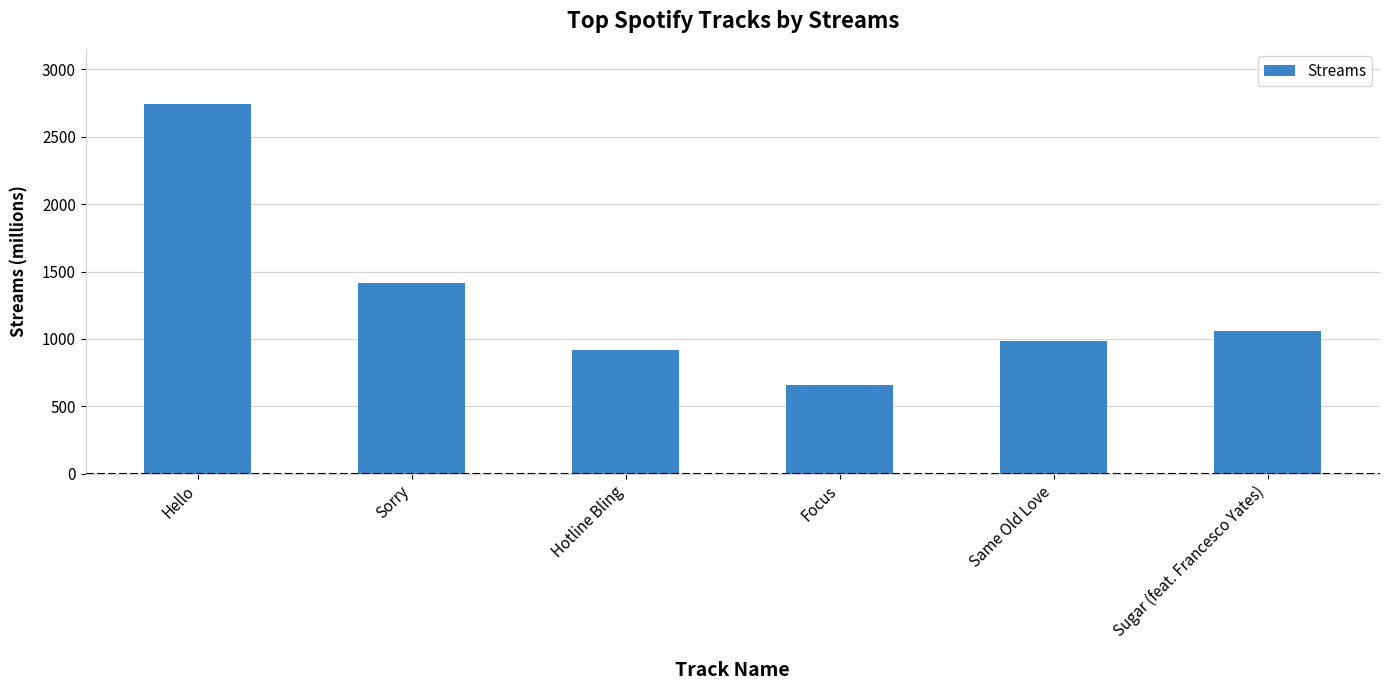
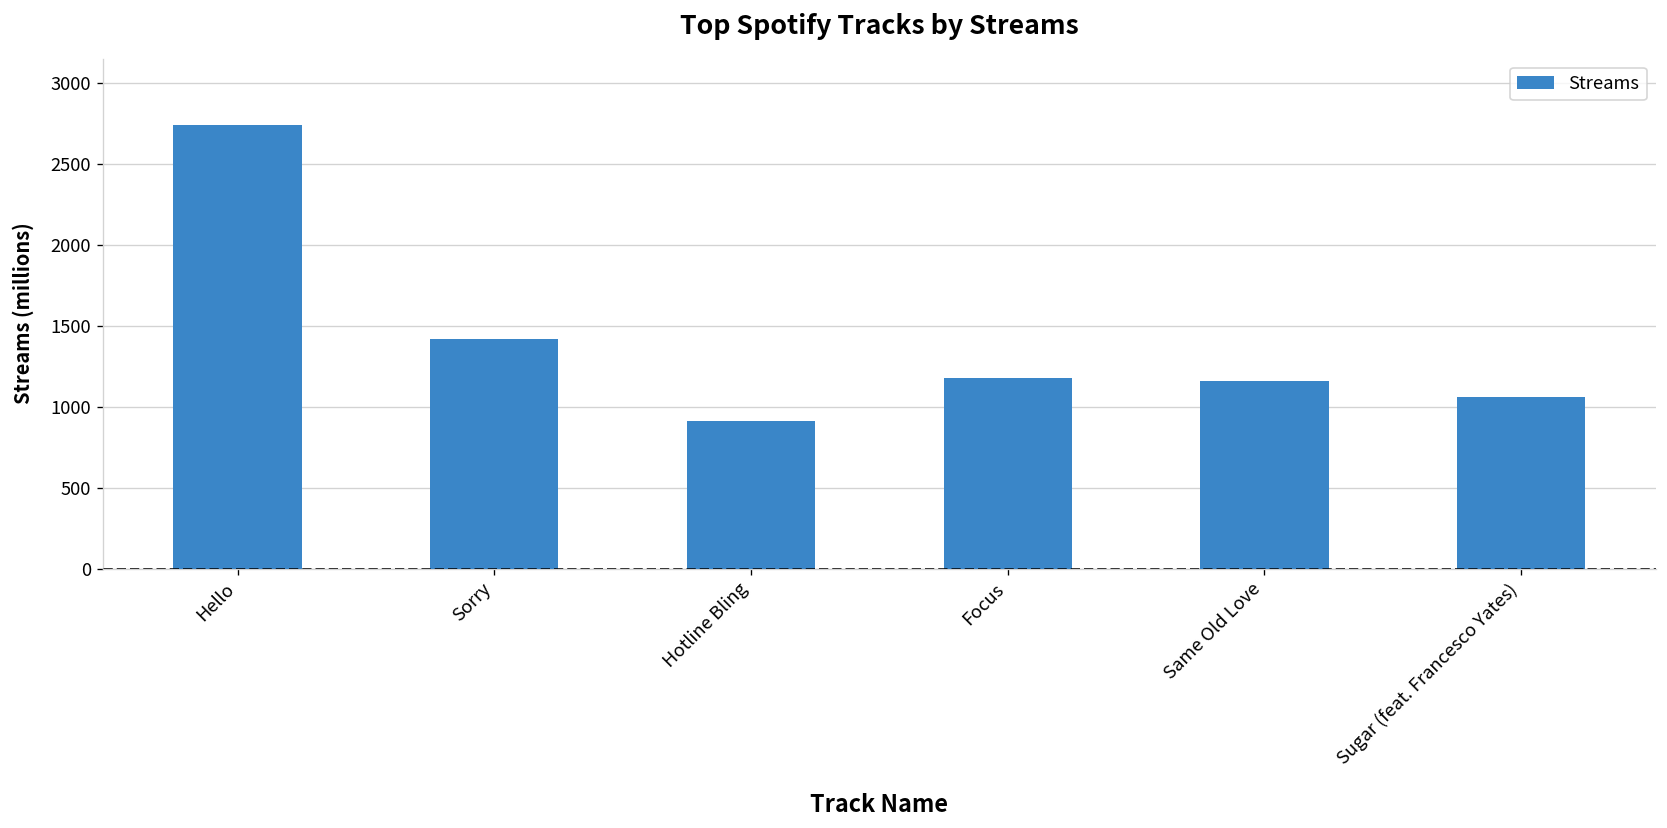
Focus: 660 -> 1180
Same Old Love: 990 -> 1160
